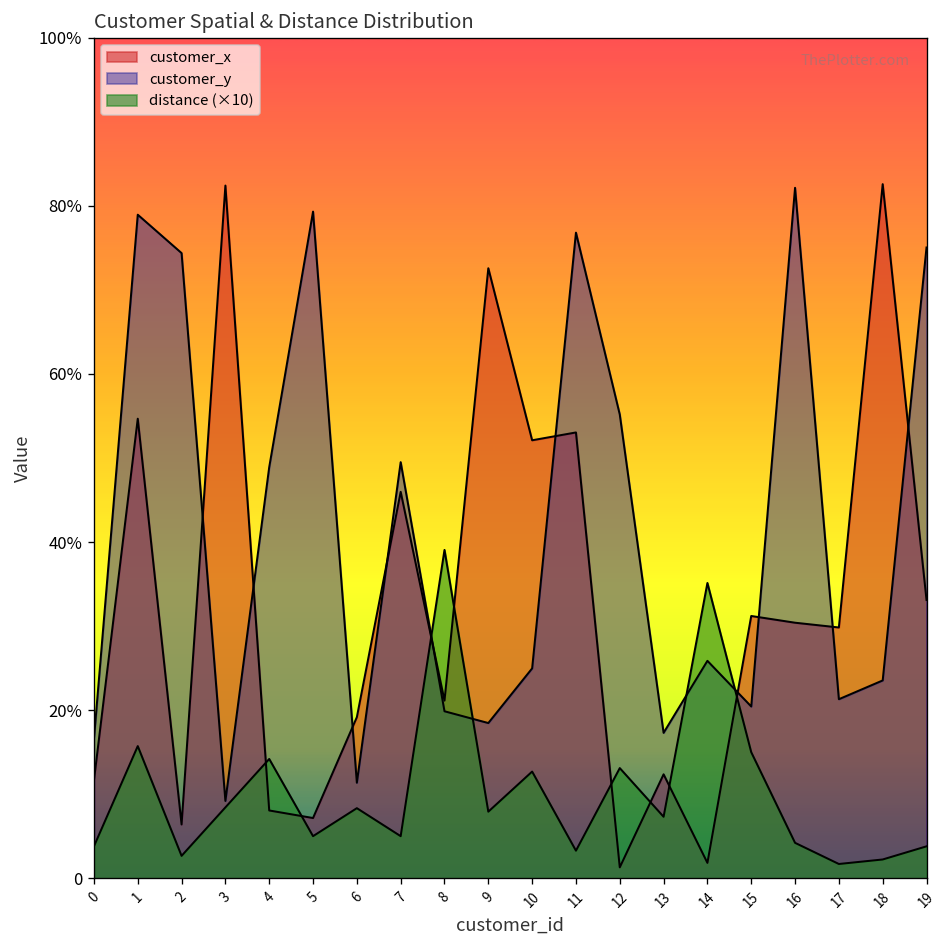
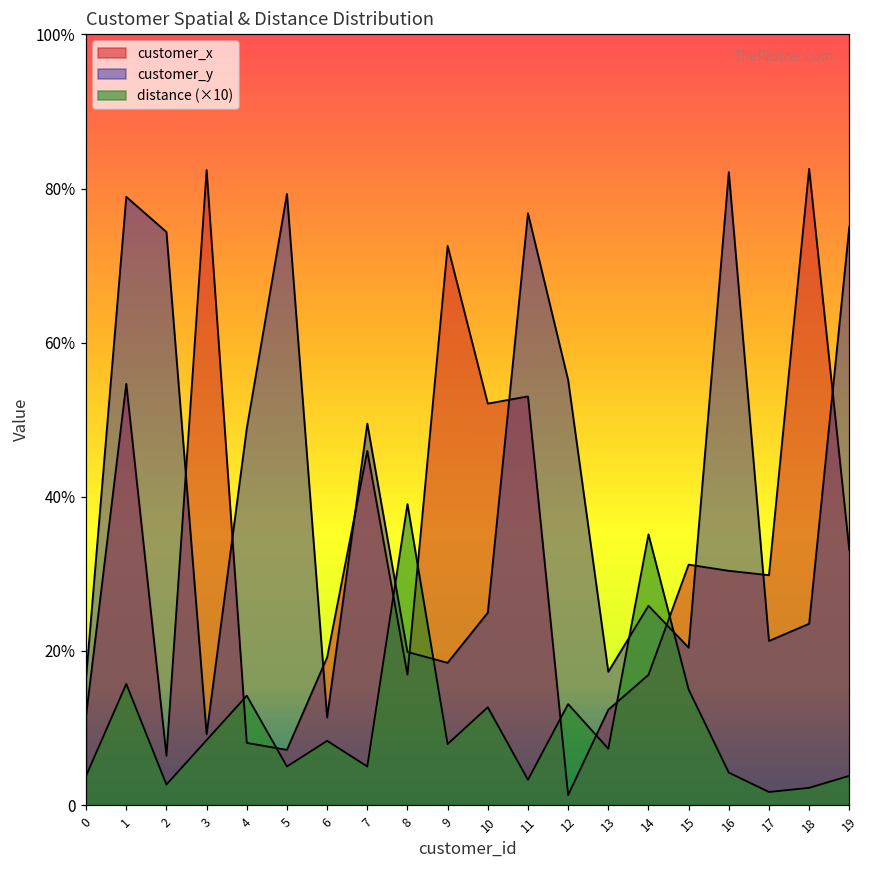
customer_x, 8: 21% -> 17%
customer_x, 14: 2% -> 17%
